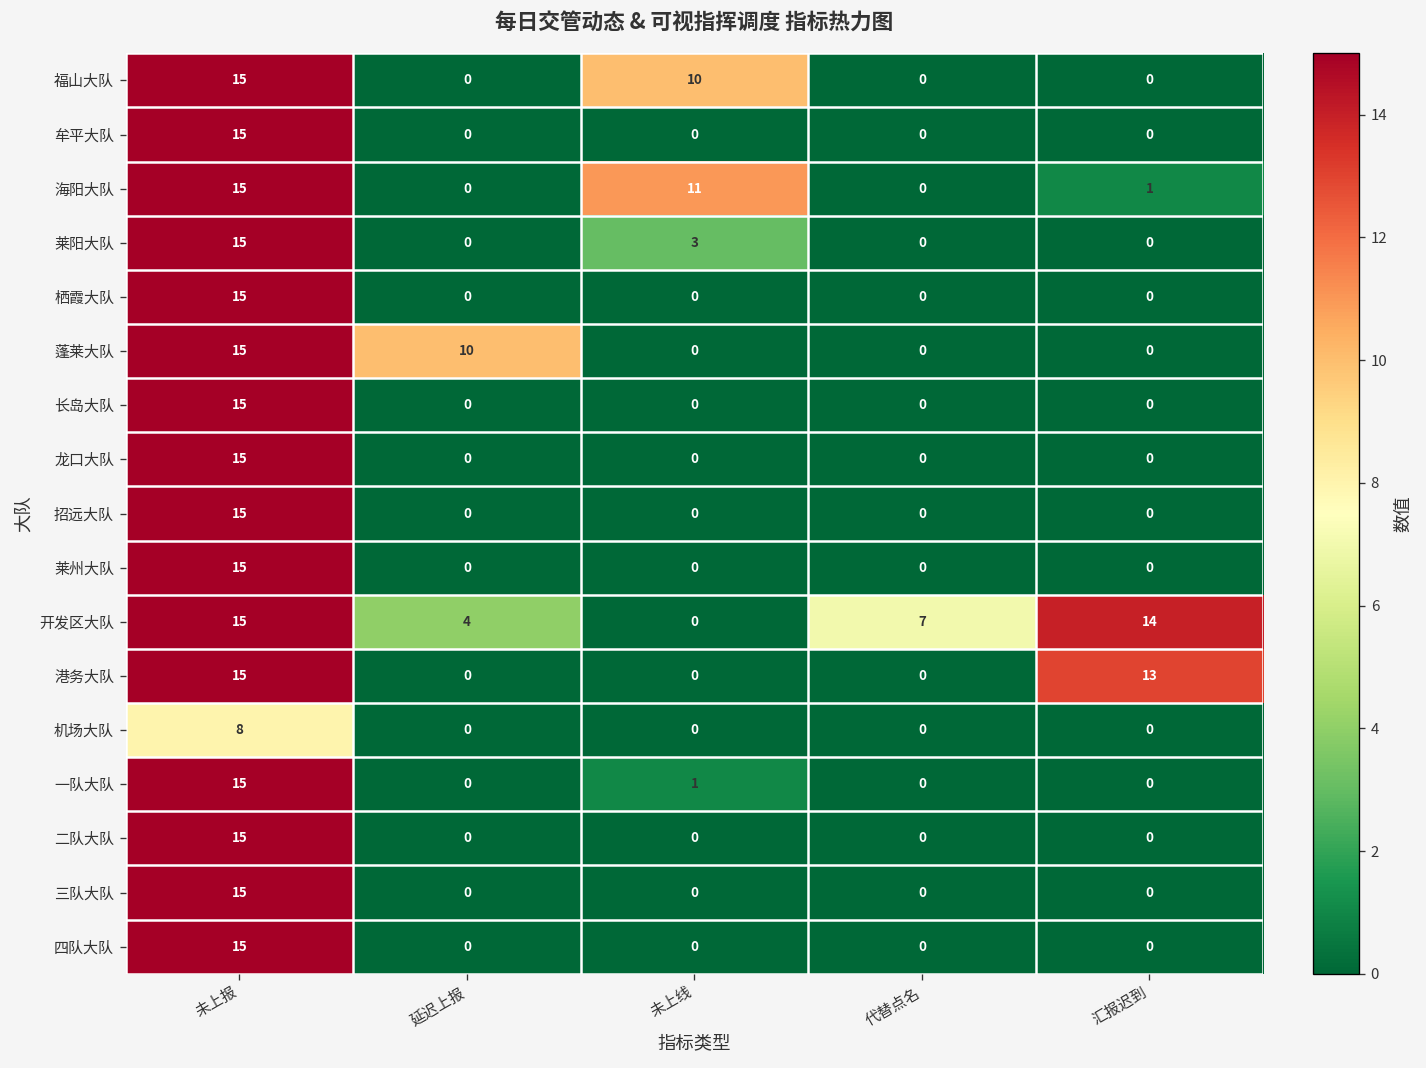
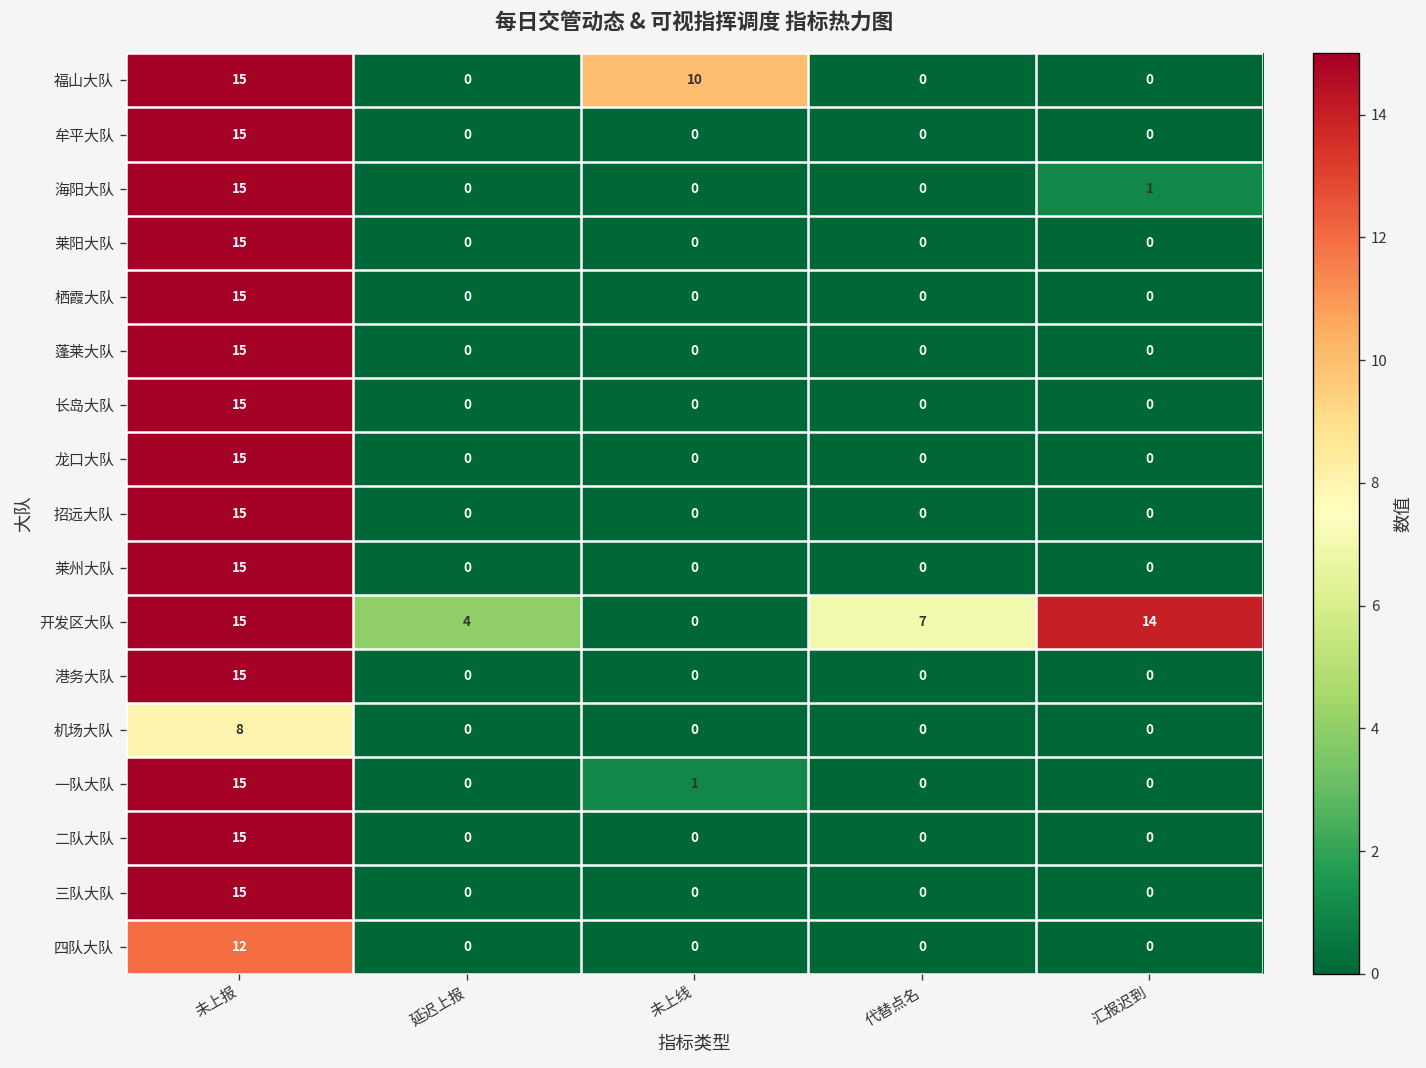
海阳大队, 未上线: 11 -> 0
莱阳大队, 未上线: 3 -> 0
蓬莱大队, 延迟上报: 10 -> 0
港务大队, 汇报迟到: 13 -> 0
四队大队, 未上报: 15 -> 12
